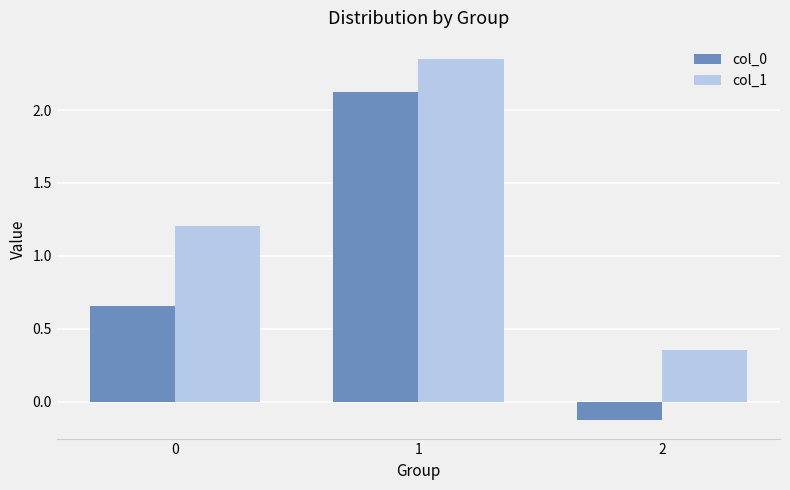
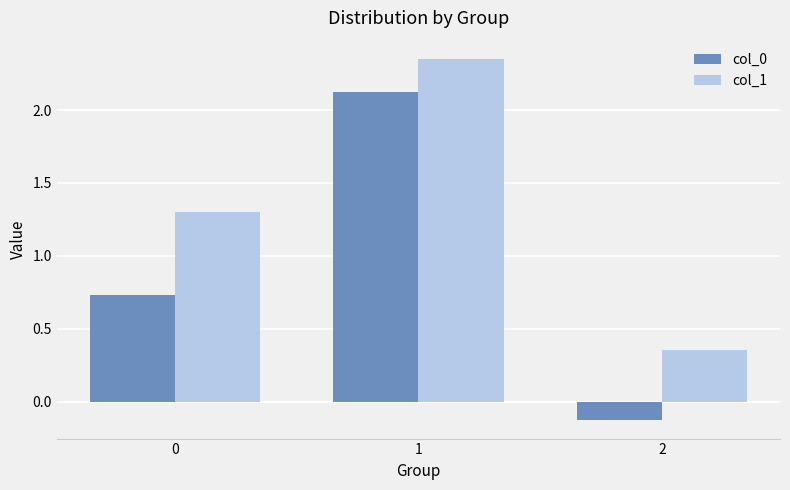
col_0, 0: 0.66 -> 0.73
col_1, 0: 1.20 -> 1.30
